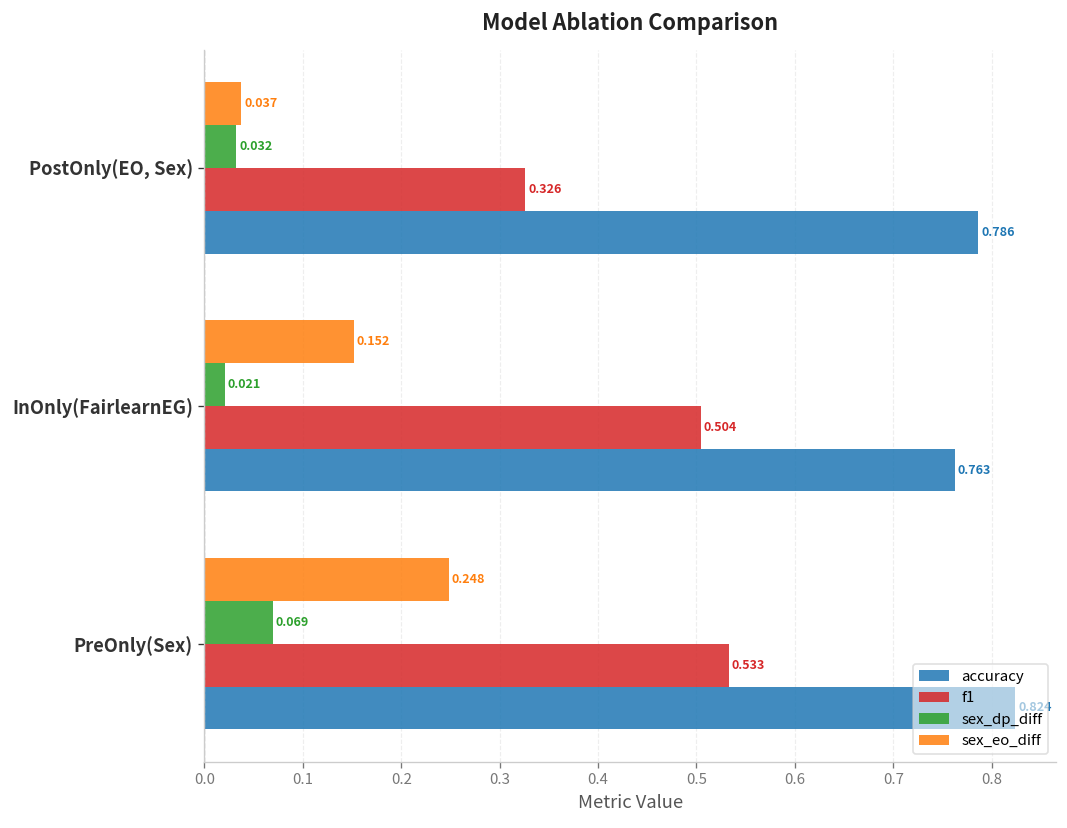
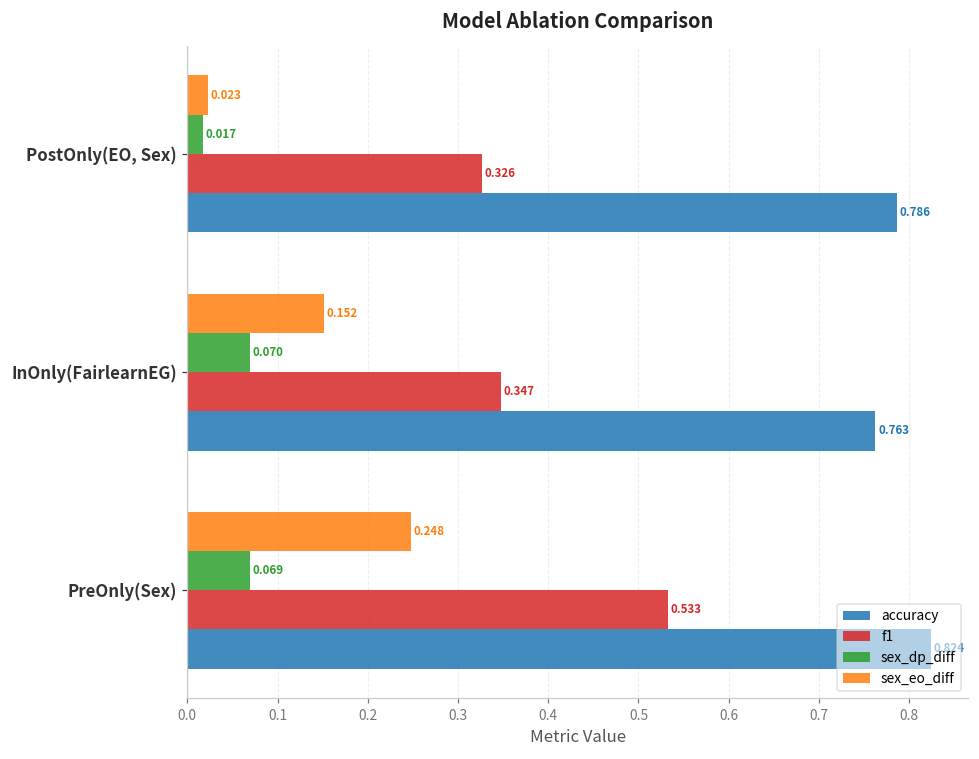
sex_eo_diff, PostOnly(EO, Sex): 0.037 -> 0.023
sex_dp_diff, PostOnly(EO, Sex): 0.032 -> 0.017
sex_dp_diff, InOnly(FairlearnEG): 0.021 -> 0.070
f1, InOnly(FairlearnEG): 0.504 -> 0.347
